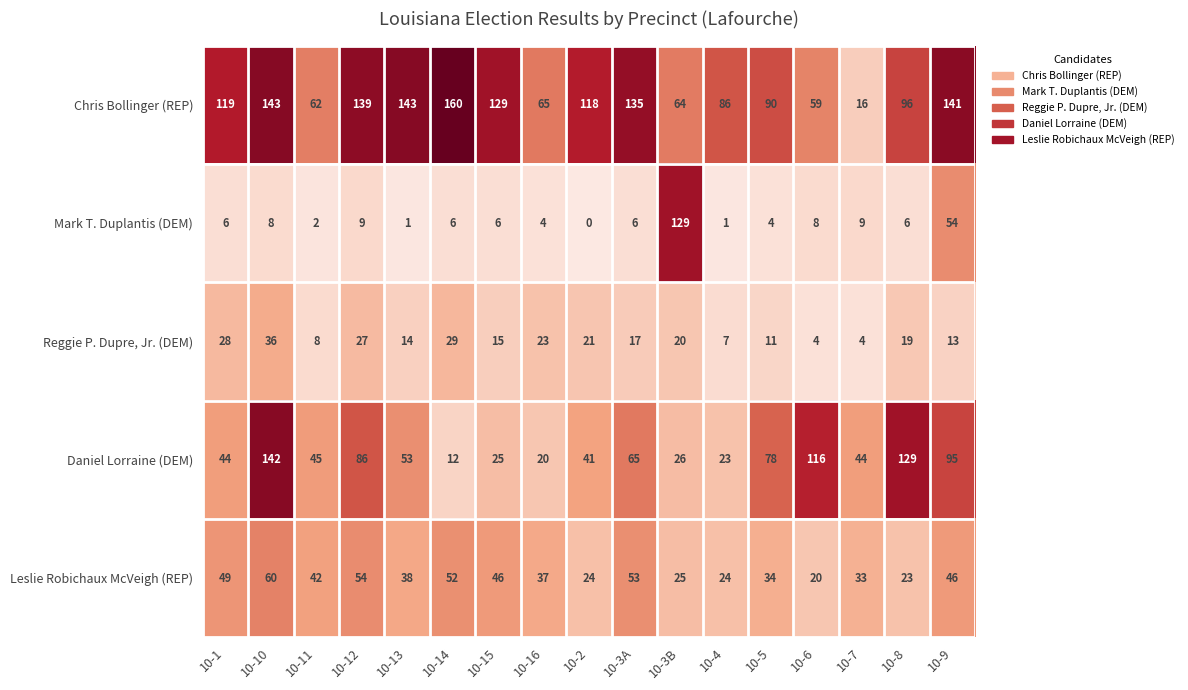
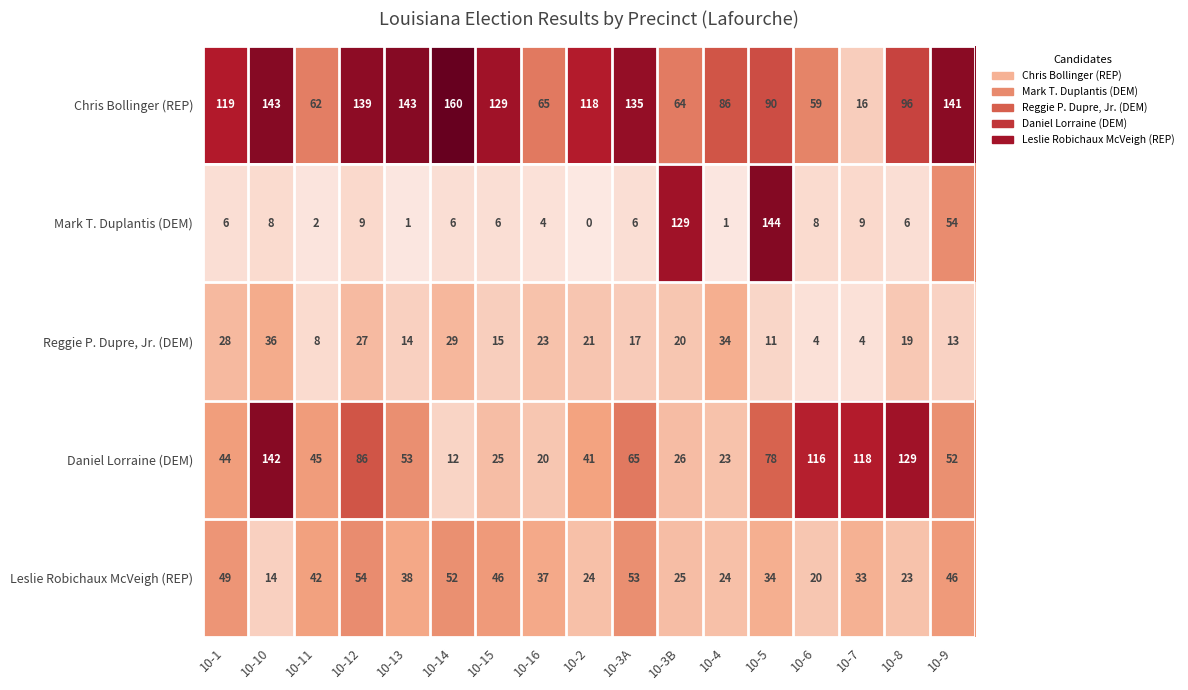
Mark T. Duplantis (DEM), 10-5: 4 -> 144
Reggie P. Dupre, Jr. (DEM), 10-4: 7 -> 34
Daniel Lorraine (DEM), 10-7: 44 -> 118
Daniel Lorraine (DEM), 10-9: 95 -> 52
Leslie Robichaux McVeigh (REP), 10-10: 60 -> 14
